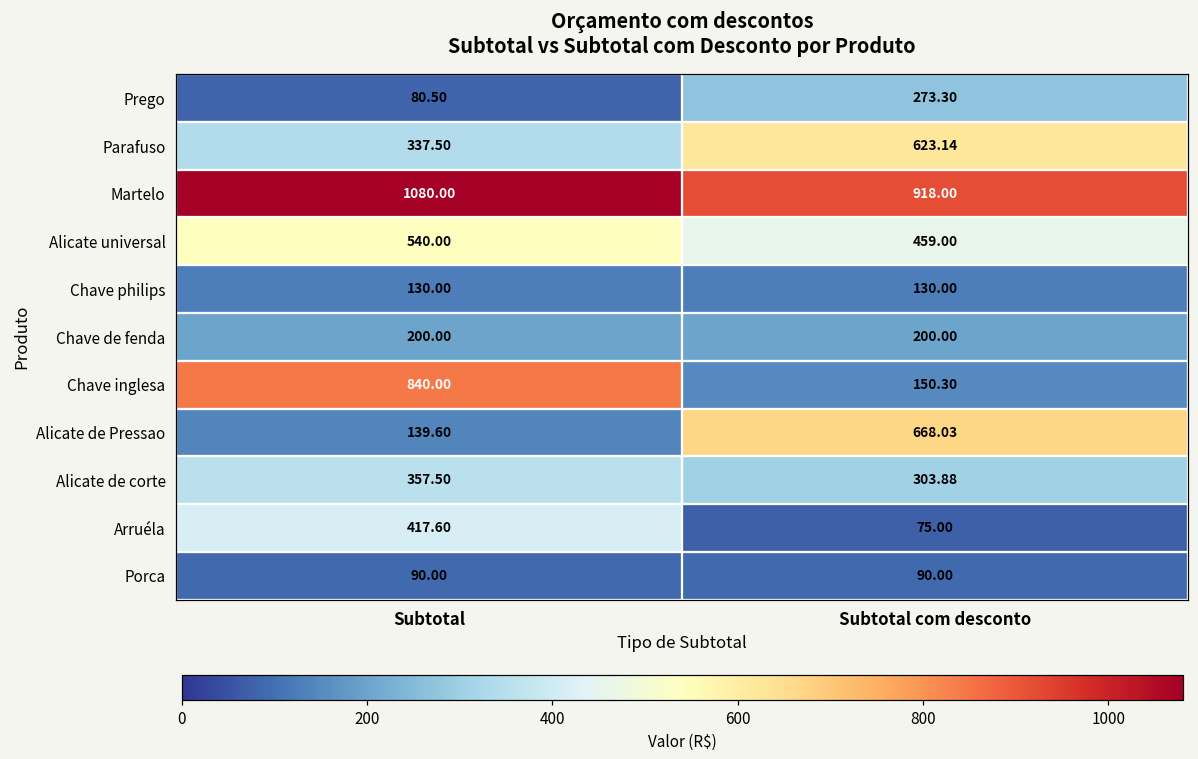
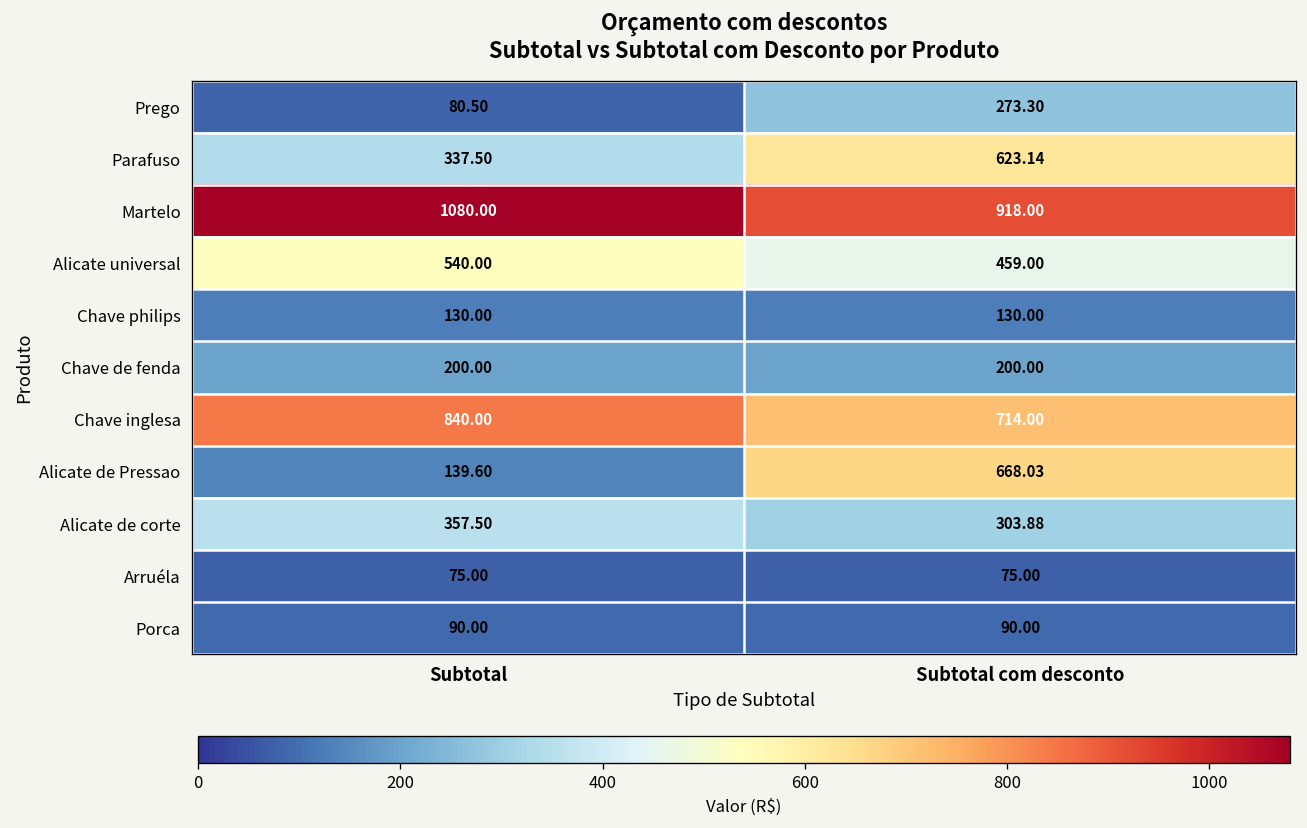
Chave inglesa, Subtotal com desconto: 150.30 -> 714.00
Arruéla, Subtotal: 417.60 -> 75.00
